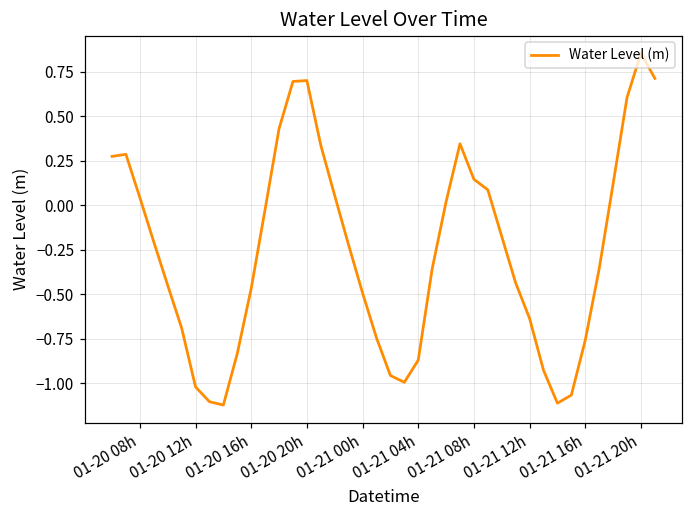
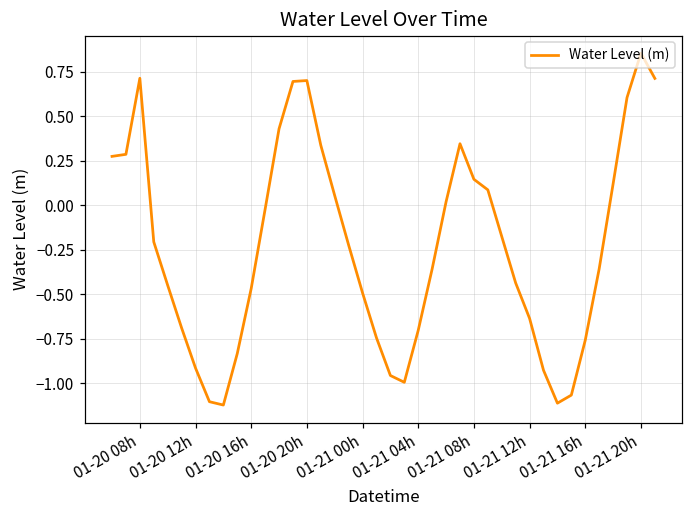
01-20 08h: 0.04 -> 0.71
01-20 12h: -1.02 -> -0.91
01-21 04h: -0.87 -> -0.70
